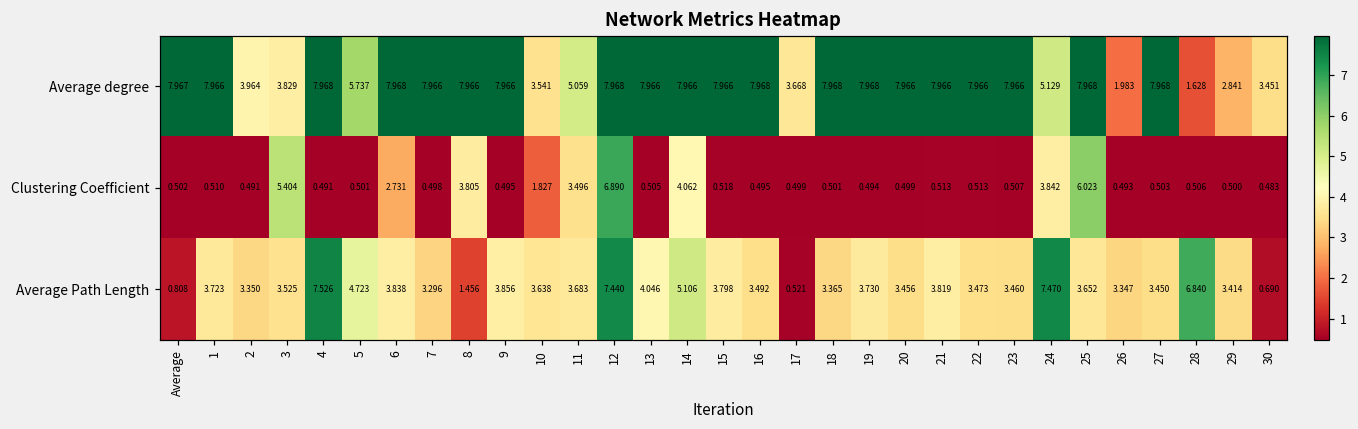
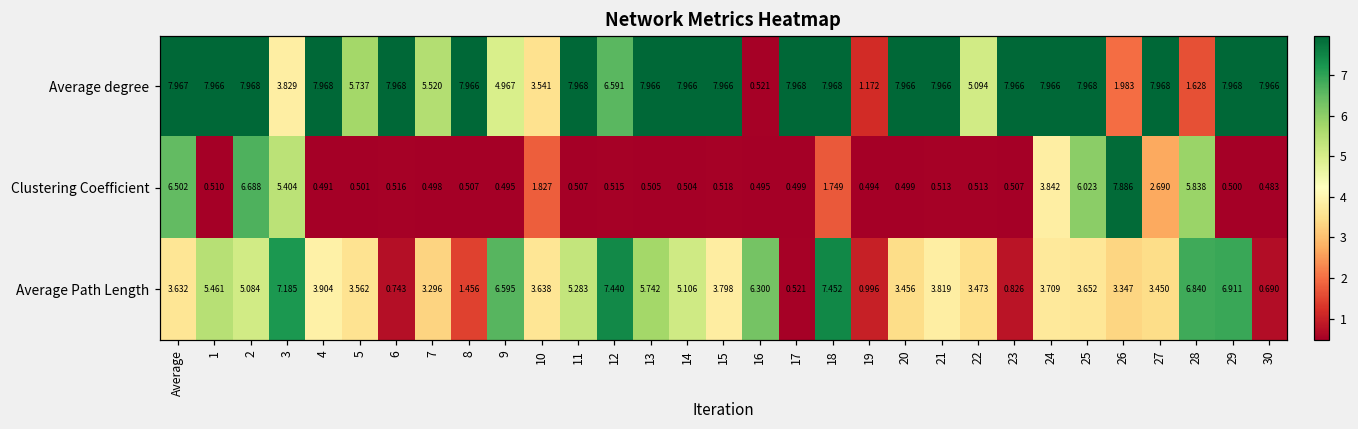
Average degree, 2: 3.964 -> 7.968
Average degree, 7: 7.966 -> 5.520
Average degree, 9: 7.966 -> 4.967
Average degree, 11: 5.059 -> 7.968
Average degree, 12: 7.968 -> 6.591
Average degree, 16: 7.968 -> 0.521
Average degree, 17: 3.668 -> 7.968
Average degree, 19: 7.968 -> 1.172
Average degree, 22: 7.966 -> 5.094
Average degree, 24: 5.129 -> 7.966
Average degree, 29: 2.841 -> 7.968
Average degree, 30: 3.451 -> 7.966
Clustering Coefficient, Average: 0.502 -> 6.502
Clustering Coefficient, 2: 0.491 -> 6.688
Clustering Coefficient, 6: 2.731 -> 0.516
Clustering Coefficient, 8: 3.805 -> 0.507
Clustering Coefficient, 11: 3.496 -> 0.507
Clustering Coefficient, 12: 6.890 -> 0.515
Clustering Coefficient, 14: 4.062 -> 0.504
Clustering Coefficient, 18: 0.501 -> 1.749
Clustering Coefficient, 26: 0.493 -> 7.886
Clustering Coefficient, 27: 0.503 -> 2.690
Clustering Coefficient, 28: 0.506 -> 5.838
Average Path Length, Average: 0.808 -> 3.632
Average Path Length, 1: 3.723 -> 5.461
Average Path Length, 2: 3.350 -> 5.084
Average Path Length, 3: 3.525 -> 7.185
Average Path Length, 4: 7.526 -> 3.904
Average Path Length, 5: 4.723 -> 3.562
Average Path Length, 6: 3.838 -> 0.743
Average Path Length, 9: 3.856 -> 6.595
Average Path Length, 11: 3.683 -> 5.283
Average Path Length, 13: 4.046 -> 5.742
Average Path Length, 16: 3.492 -> 6.300
Average Path Length, 18: 3.365 -> 7.452
Average Path Length, 19: 3.730 -> 0.996
Average Path Length, 23: 3.460 -> 0.826
Average Path Length, 24: 7.470 -> 3.709
Average Path Length, 29: 3.414 -> 6.911
